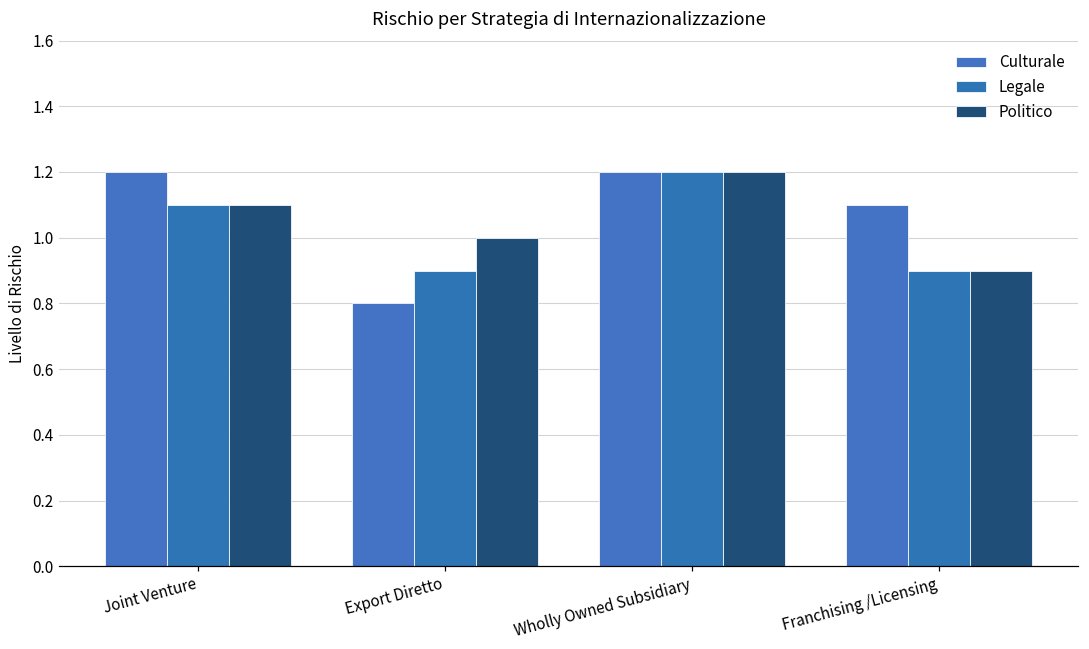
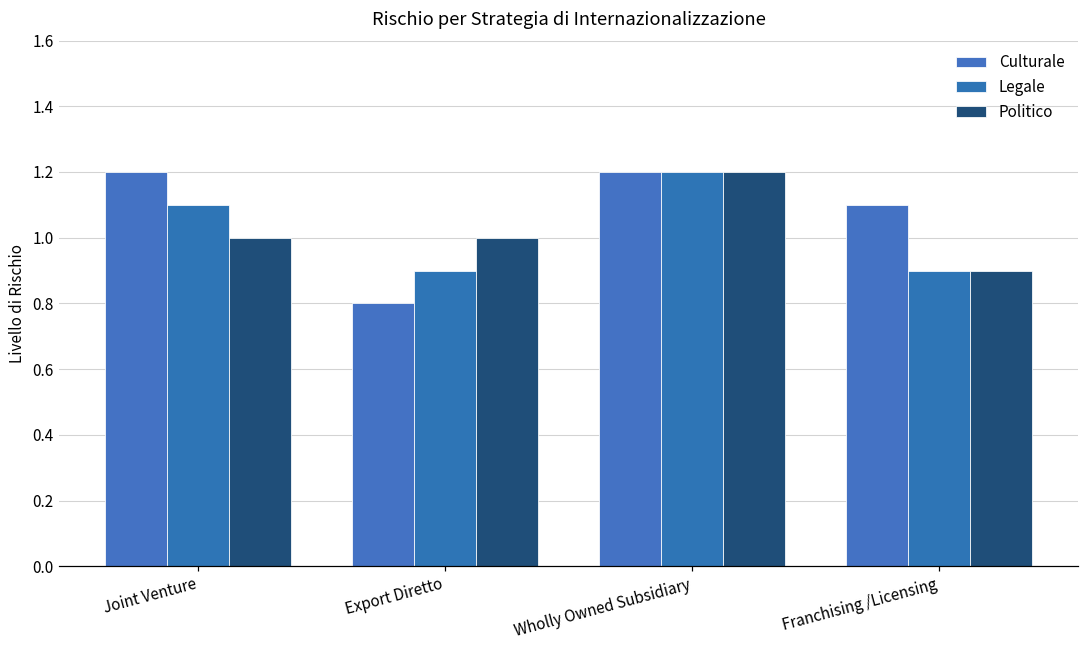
Politico, Joint Venture: 1.1 -> 1.0
